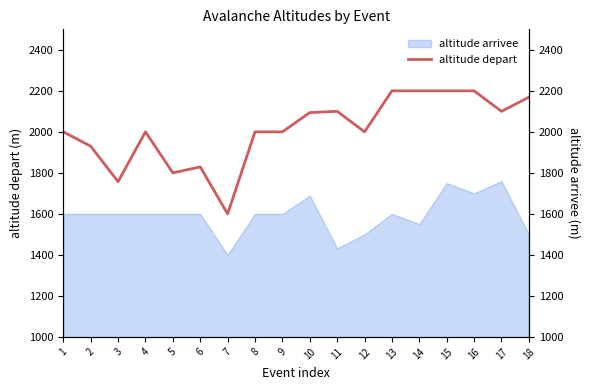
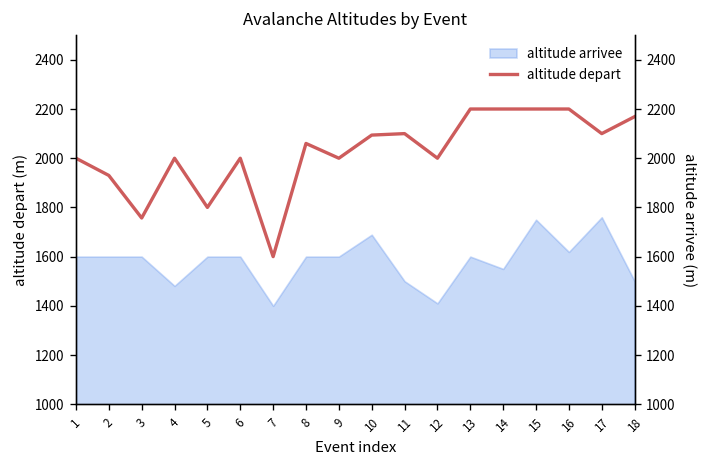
altitude arrivee, 4: 1600 -> 1480
altitude depart, 6: 1830 -> 2000
altitude depart, 8: 2000 -> 2060
altitude arrivee, 11: 1430 -> 1500
altitude arrivee, 12: 1500 -> 1410
altitude arrivee, 16: 1700 -> 1620
